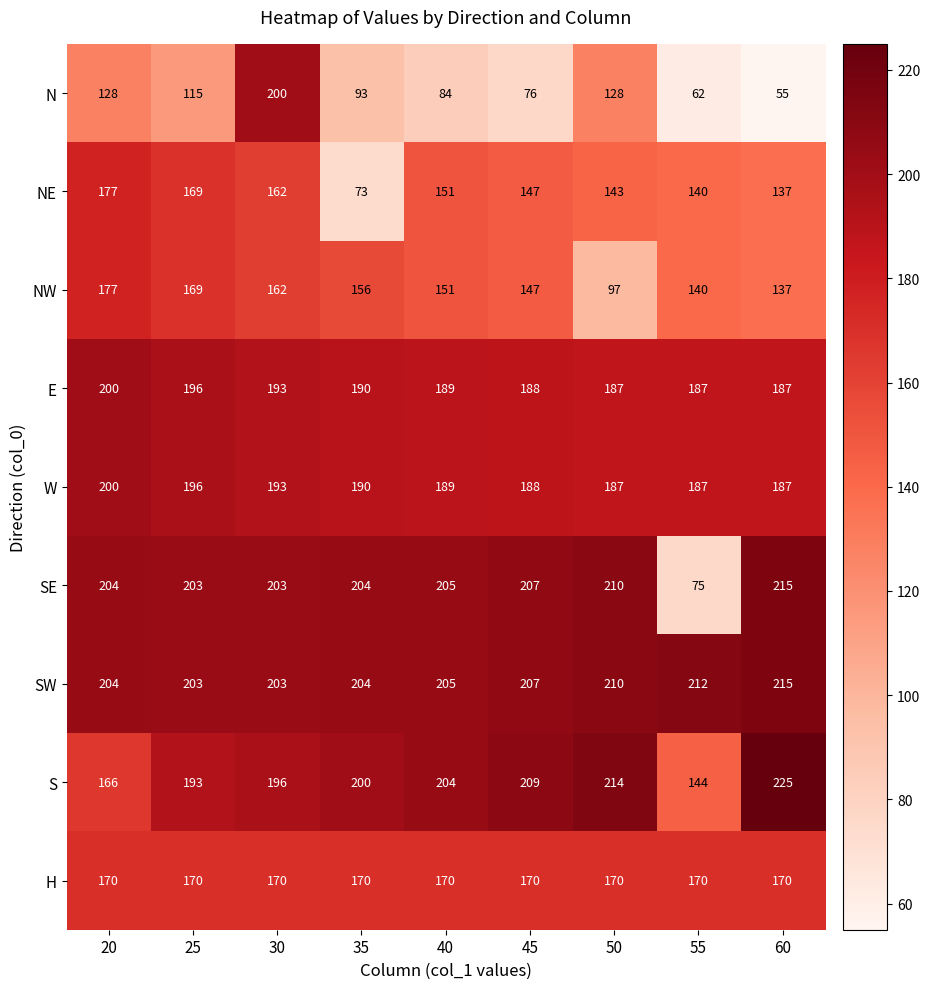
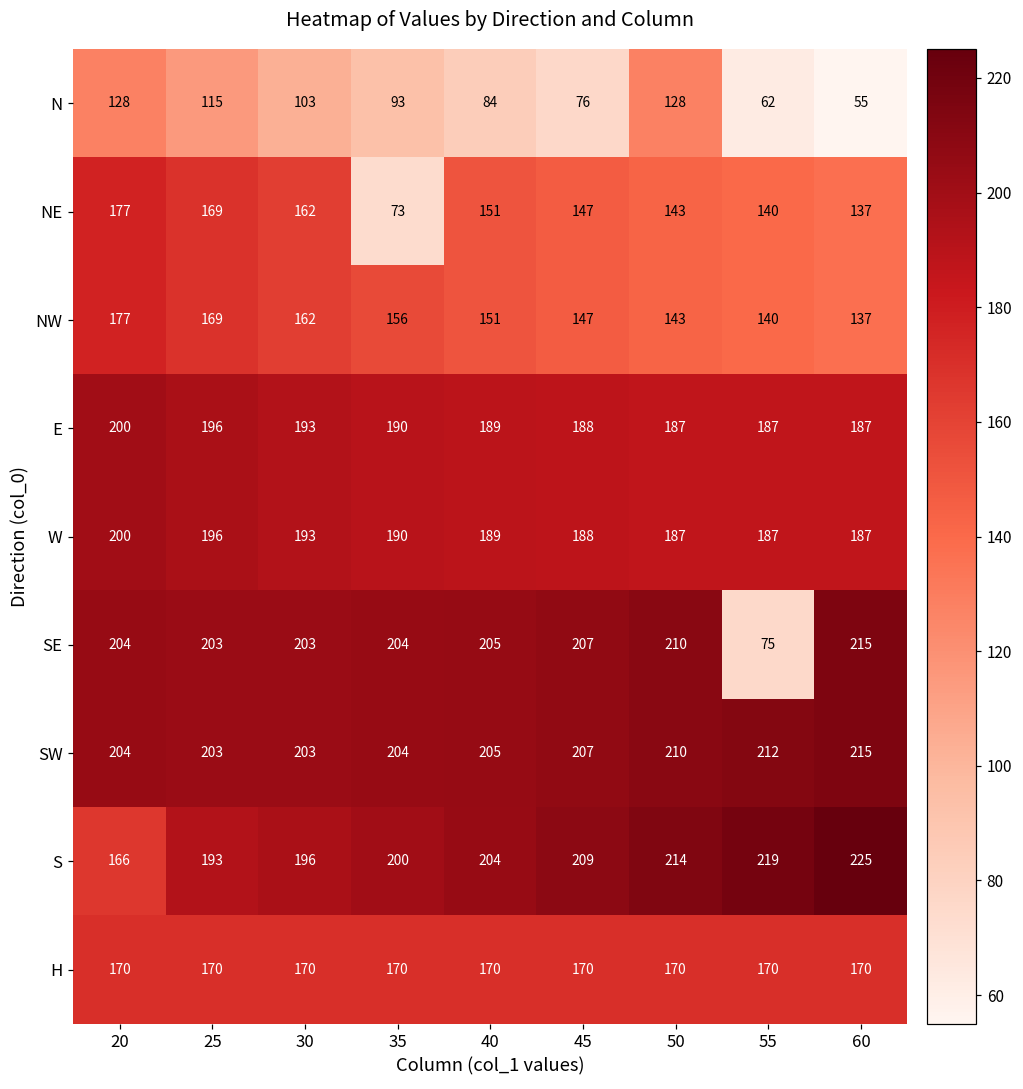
N, 30: 200 -> 103
NW, 50: 97 -> 143
S, 55: 144 -> 219
